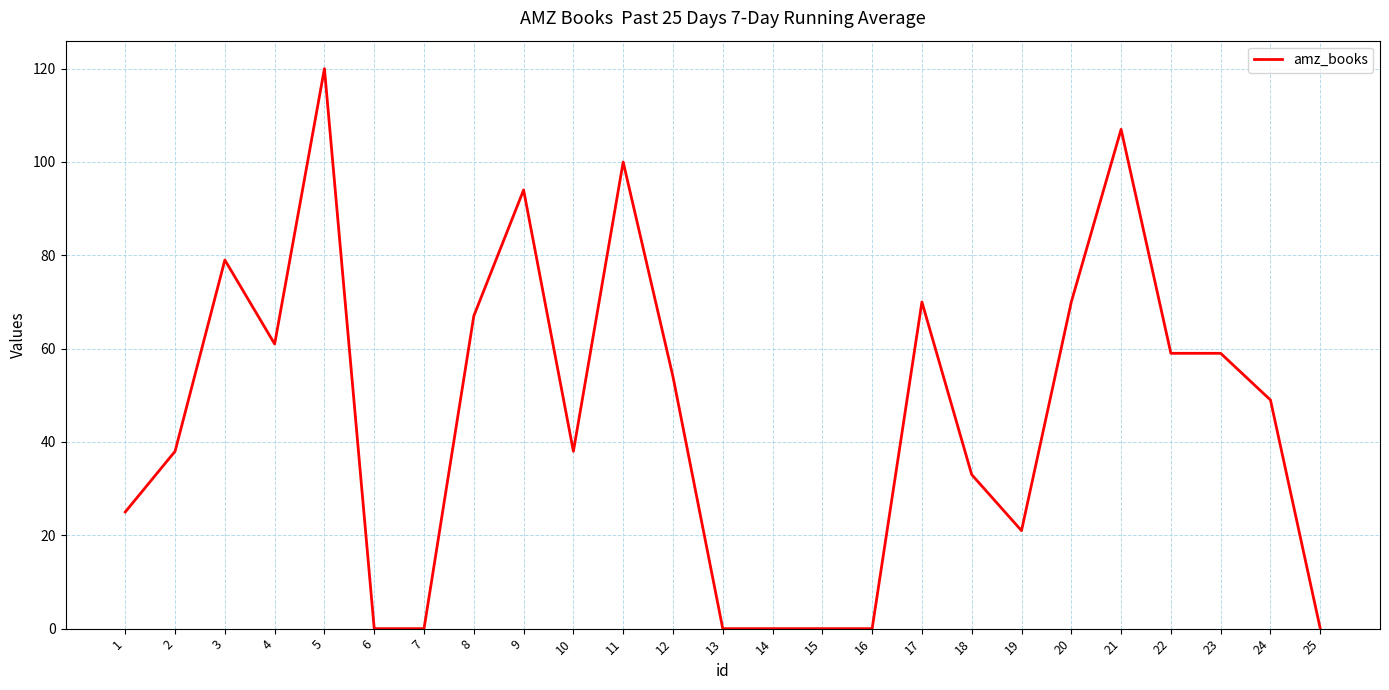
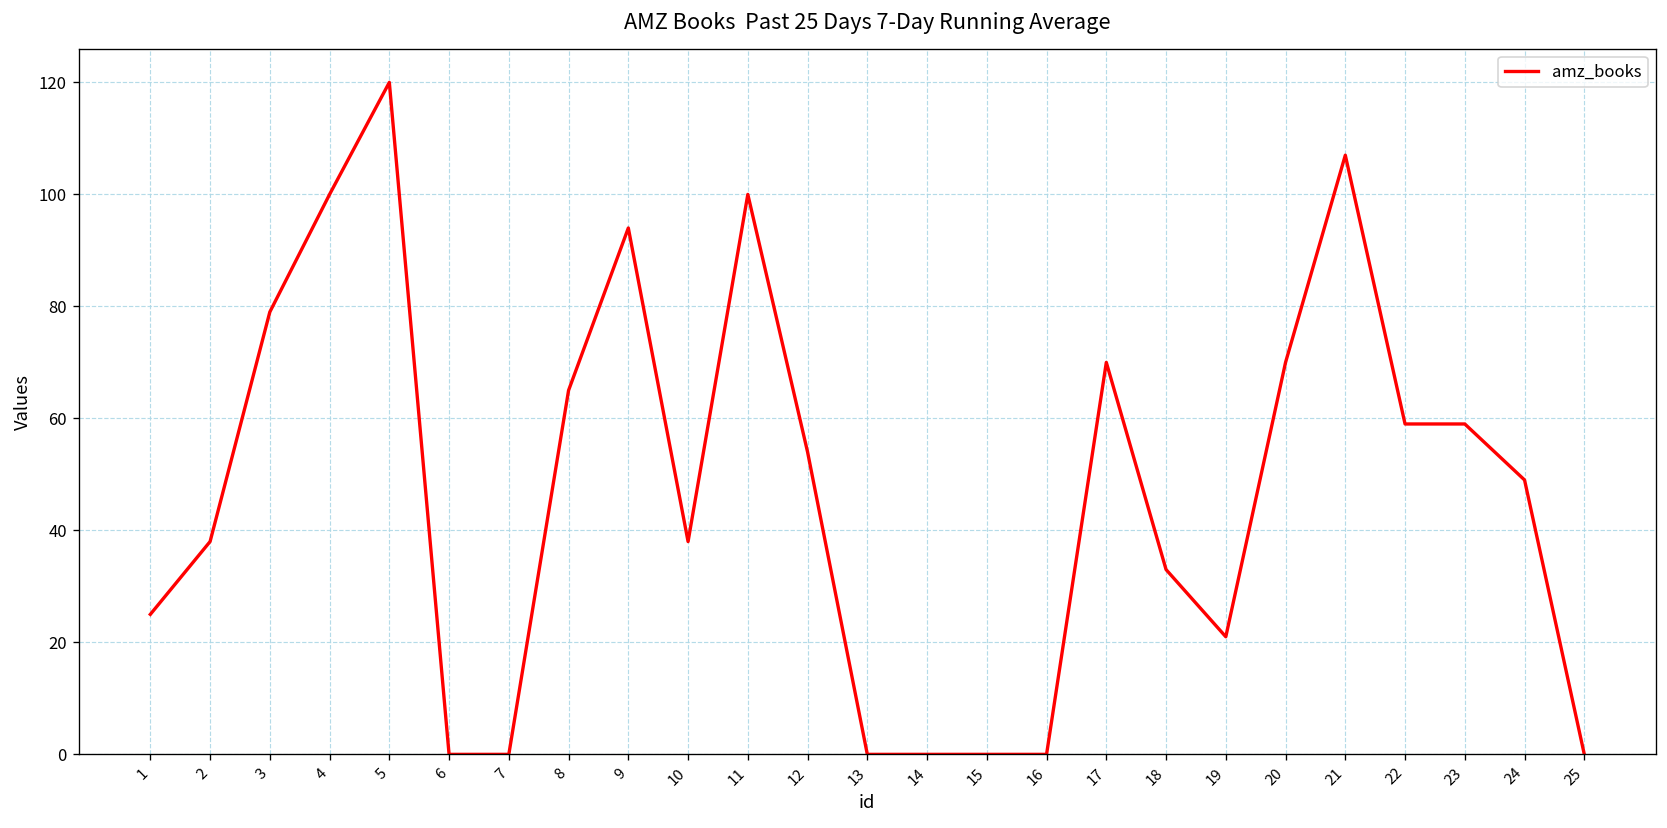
4: 61 -> 100
8: 67 -> 65
